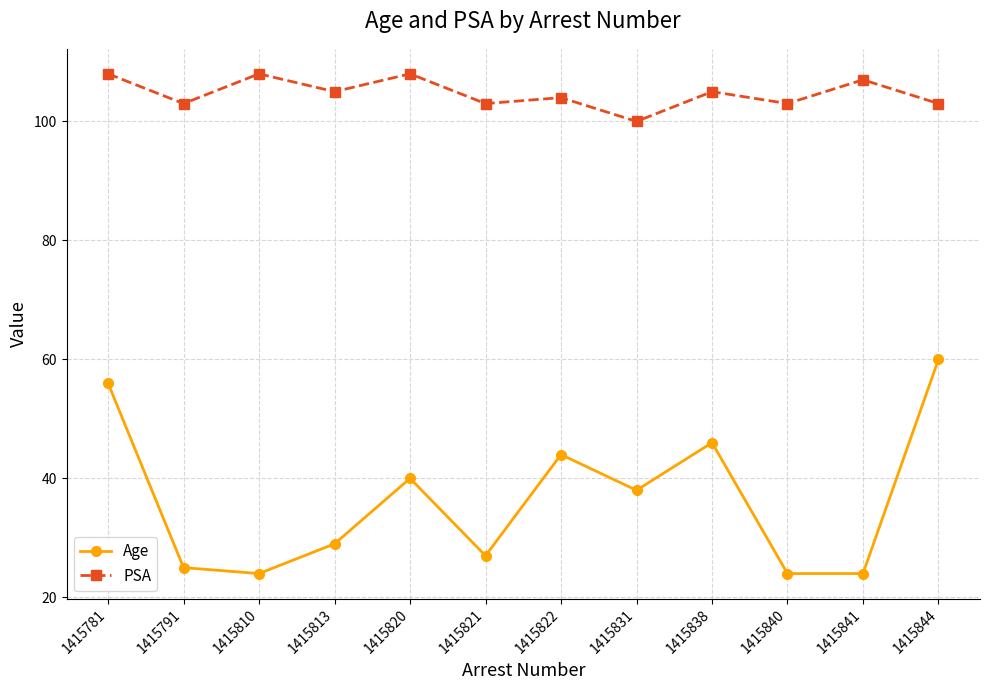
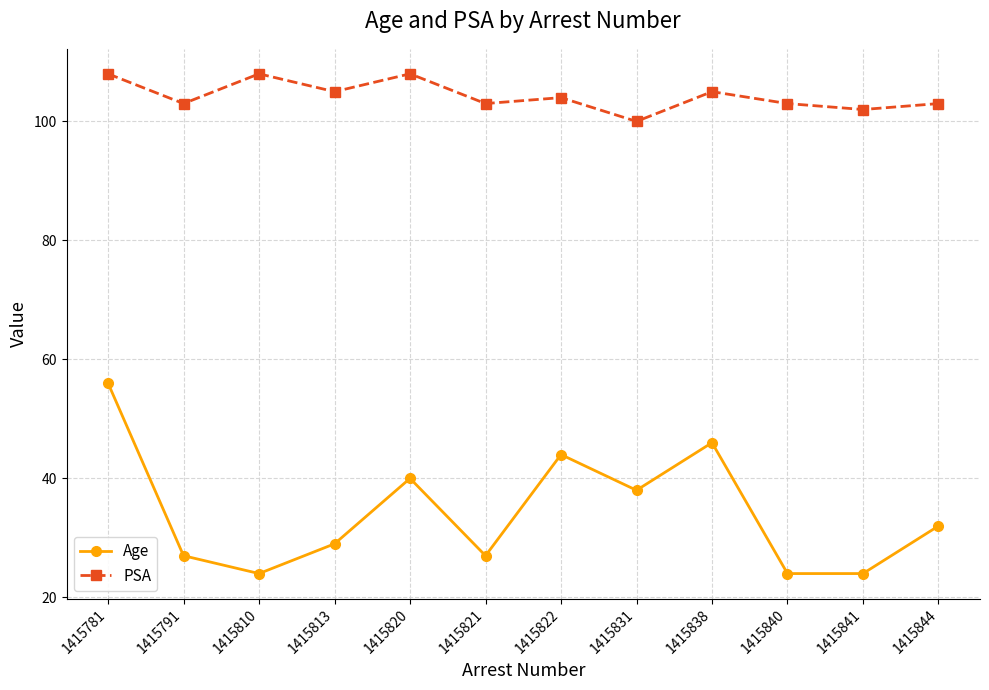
Age, 1415791: 25 -> 27
PSA, 1415841: 107 -> 102
Age, 1415844: 60 -> 32
